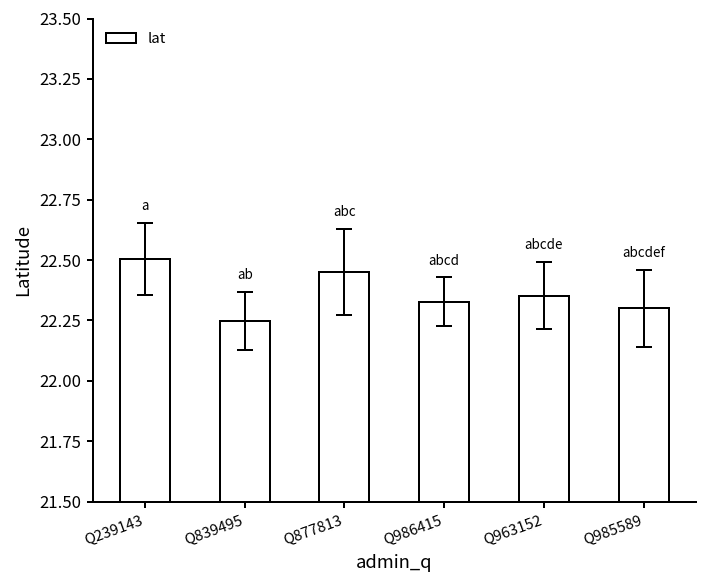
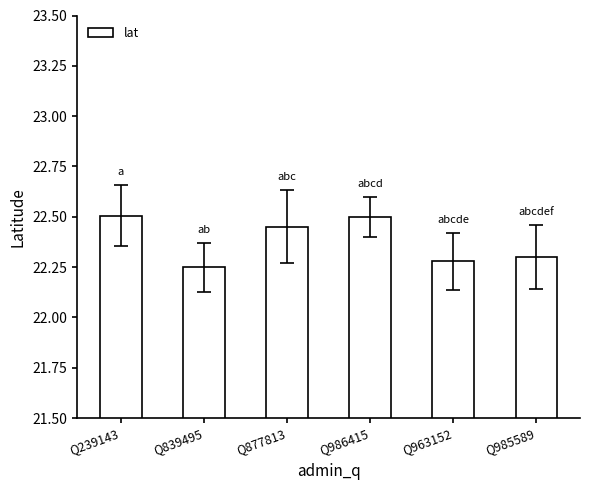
lat, Q986415: 22.33 -> 22.50
lat, Q963152: 22.35 -> 22.28
